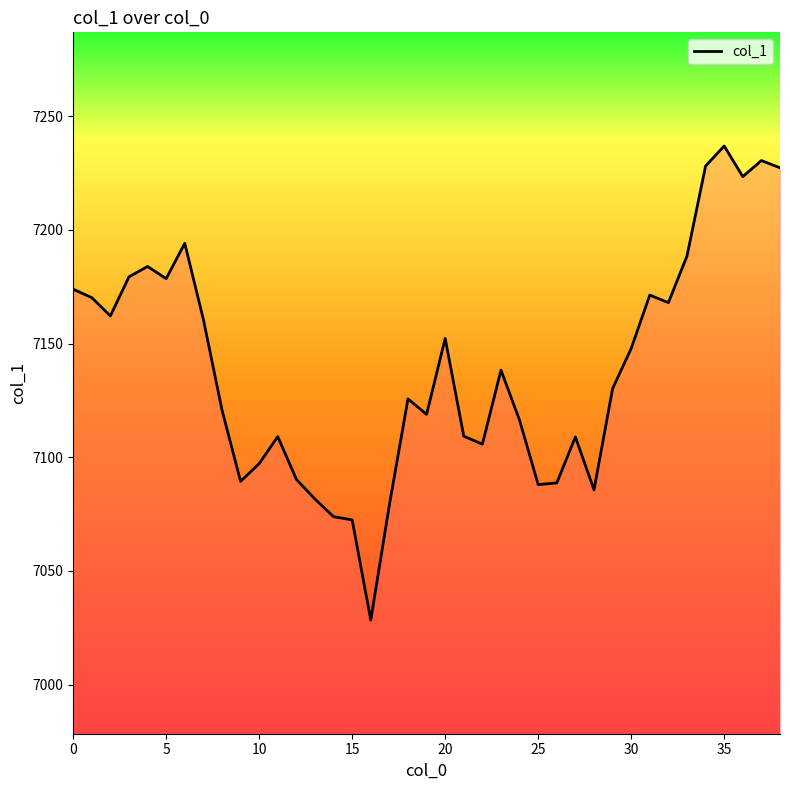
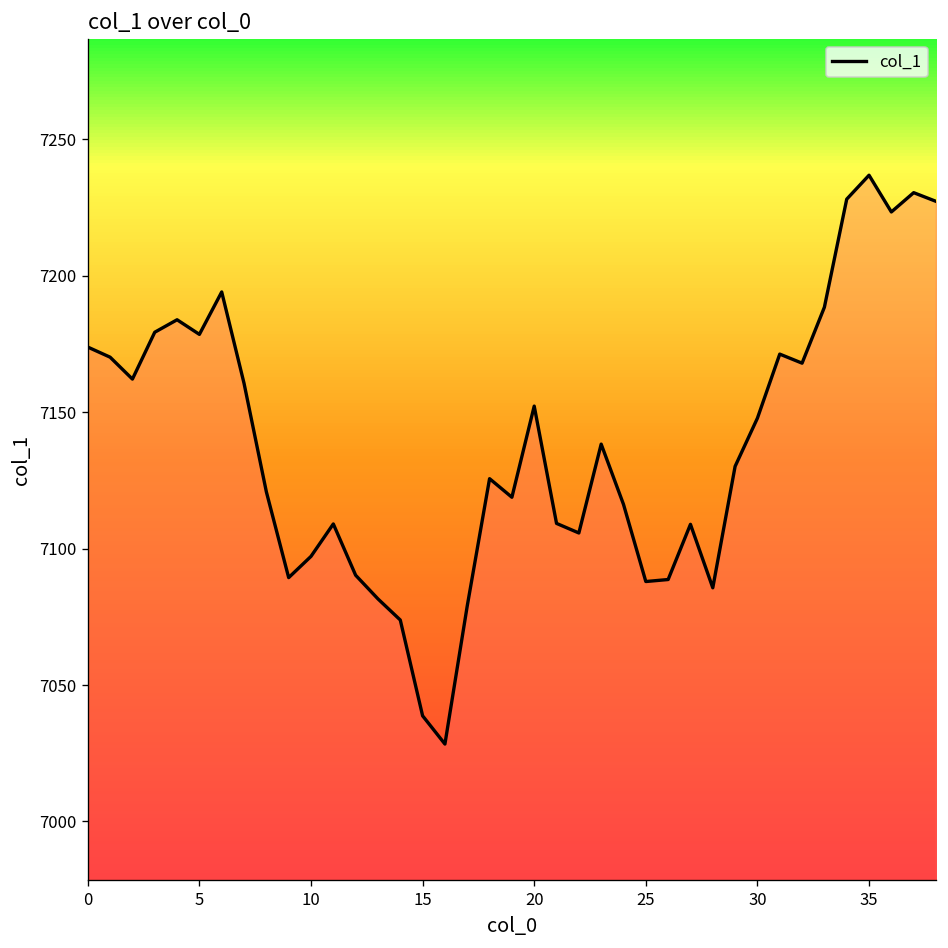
15: 7072 -> 7039
